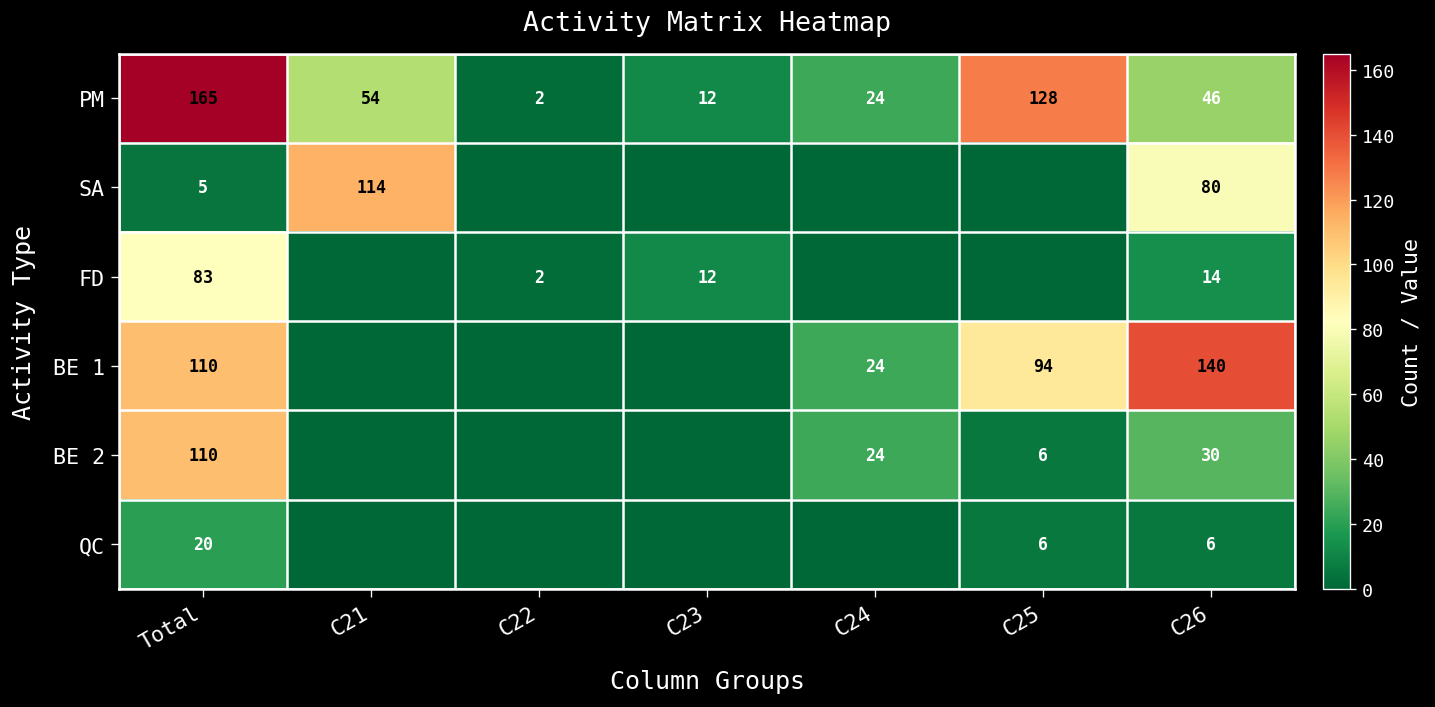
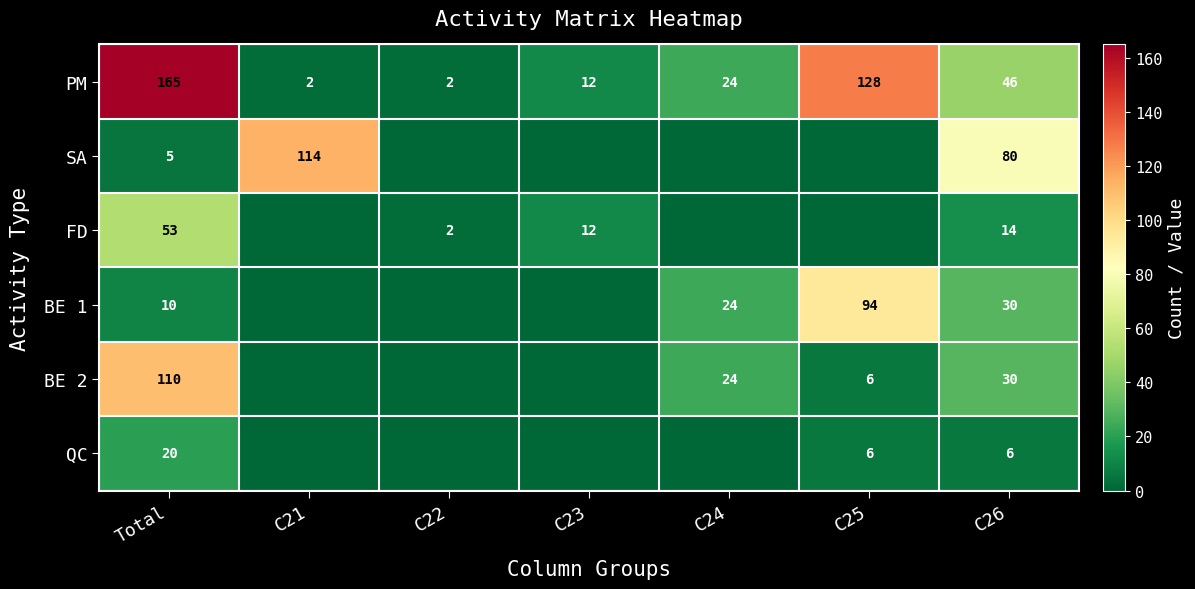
PM, C21: 54 -> 2
FD, Total: 83 -> 53
BE 1, Total: 110 -> 10
BE 1, C26: 140 -> 30
